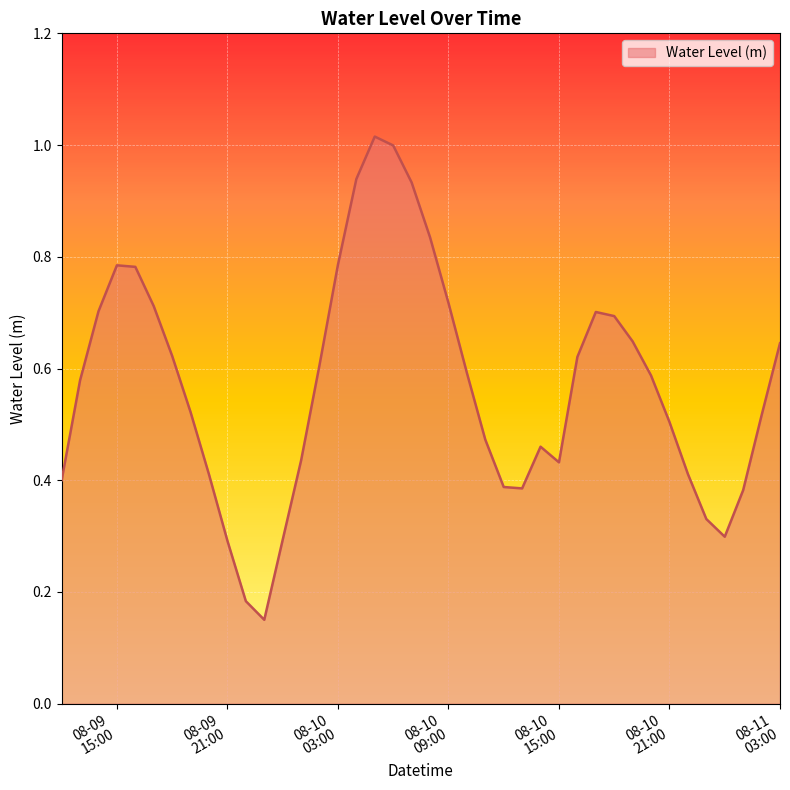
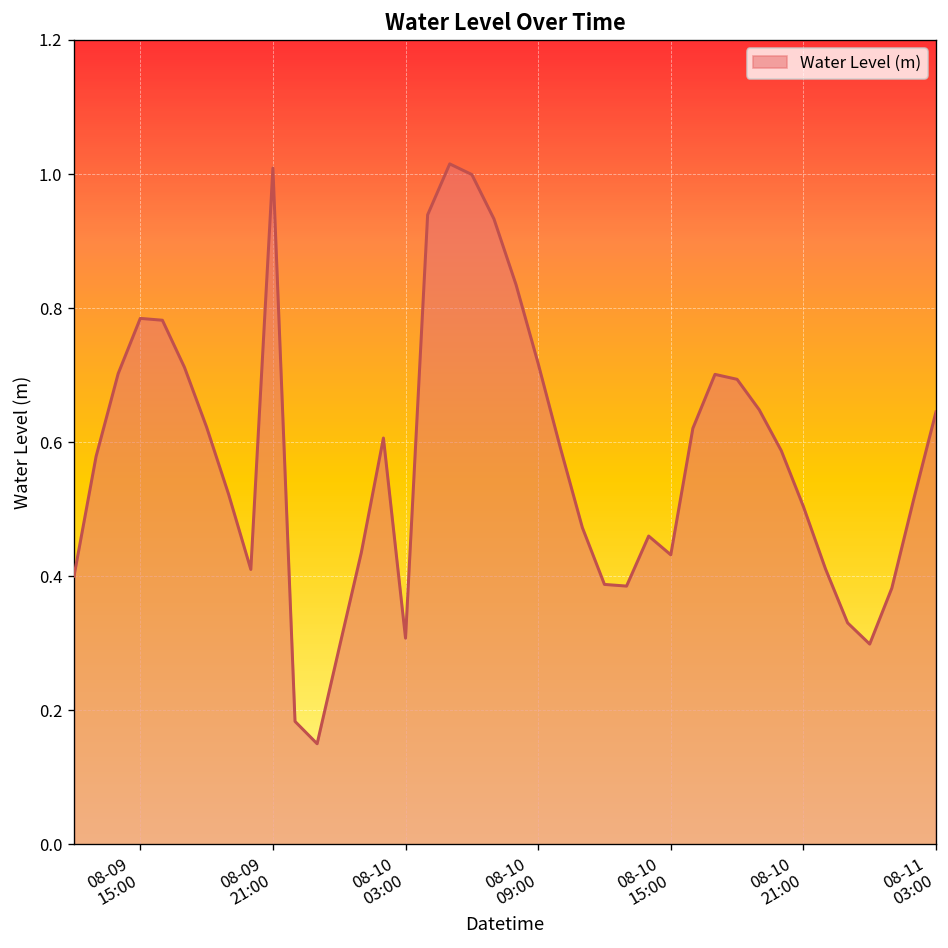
08-09 21:00: 0.29 -> 1.01
08-10 03:00: 0.79 -> 0.31
